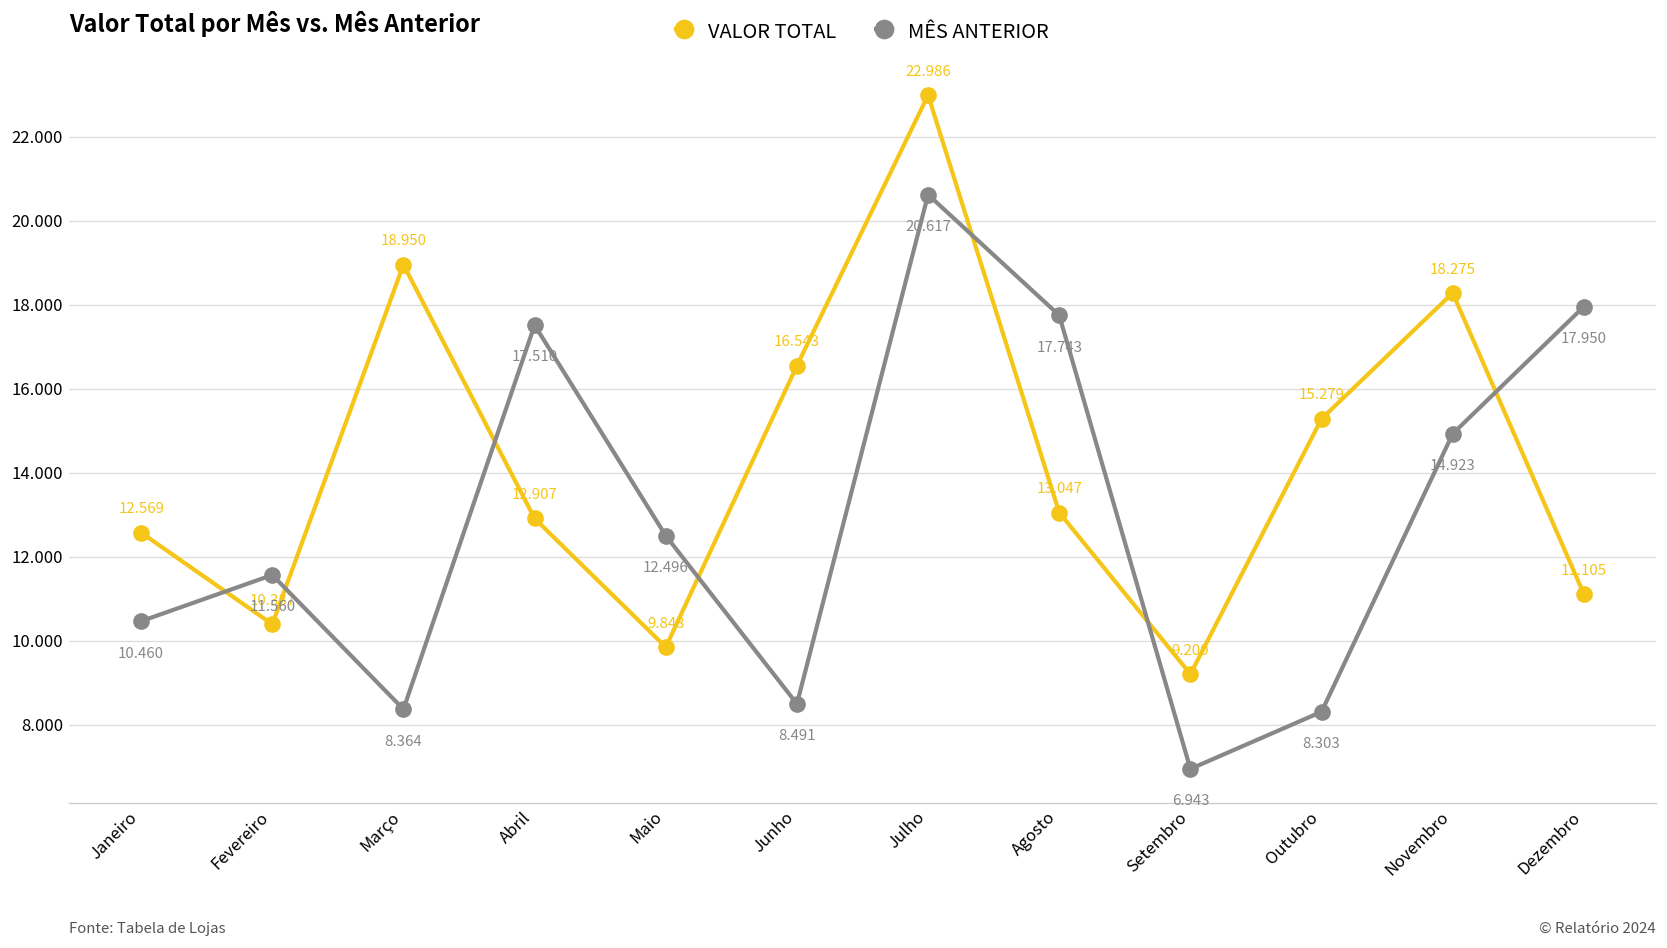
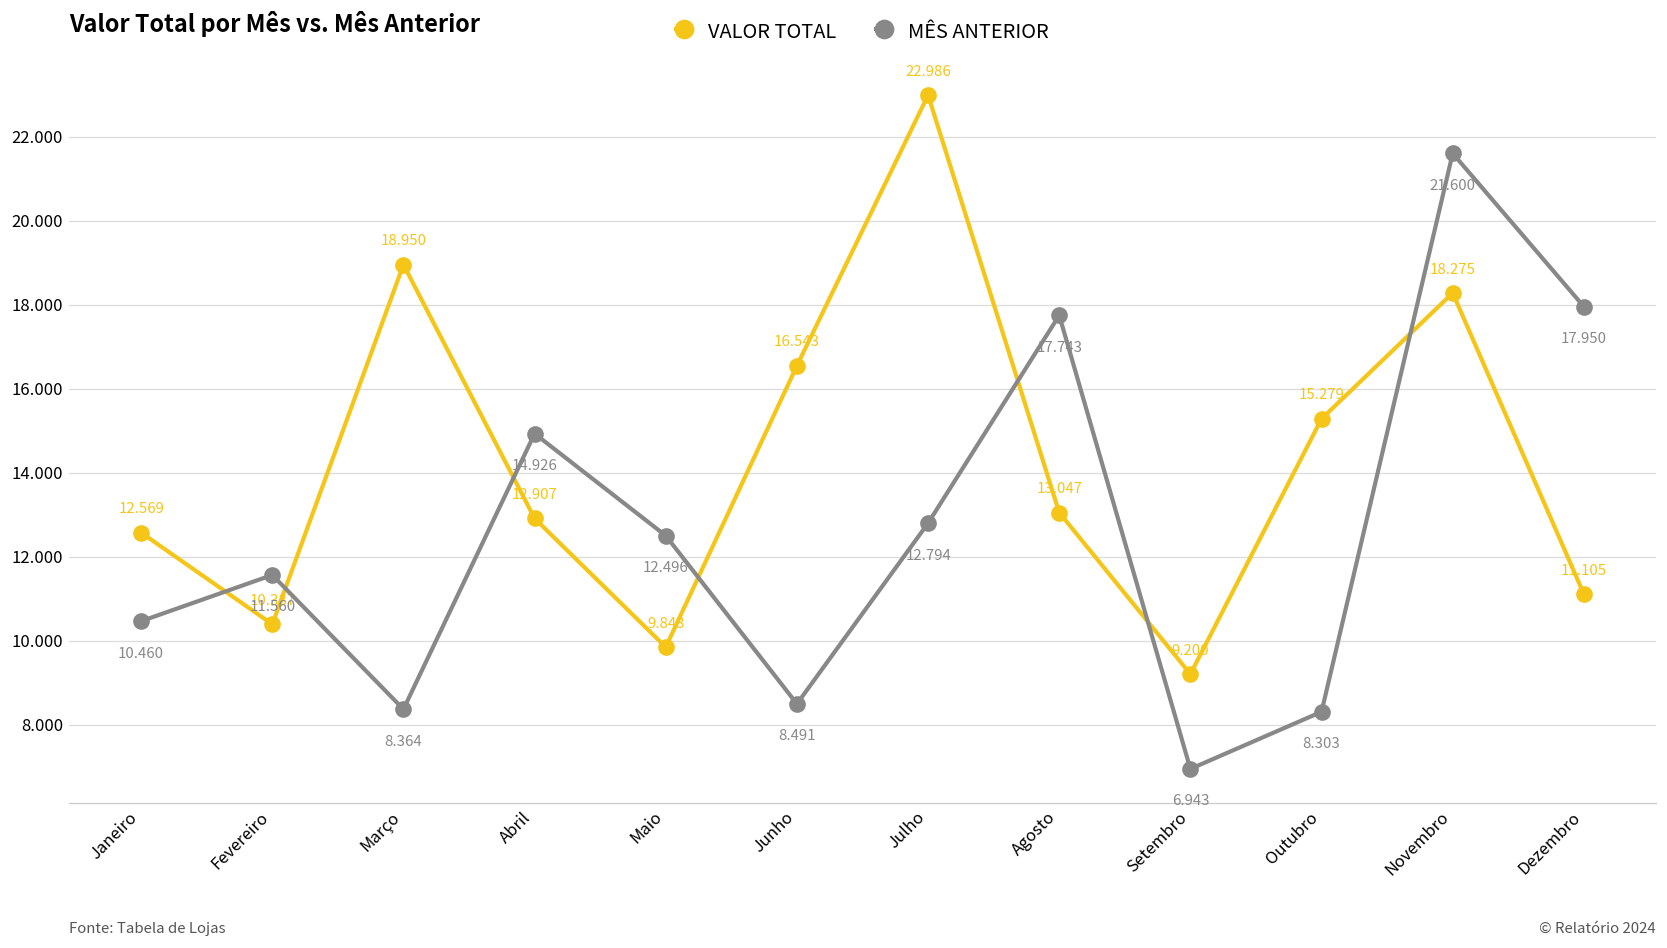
MÊS ANTERIOR, Abril: 17.510 -> 14.926
MÊS ANTERIOR, Julho: 20.617 -> 12.794
MÊS ANTERIOR, Novembro: 14.923 -> 21.600
